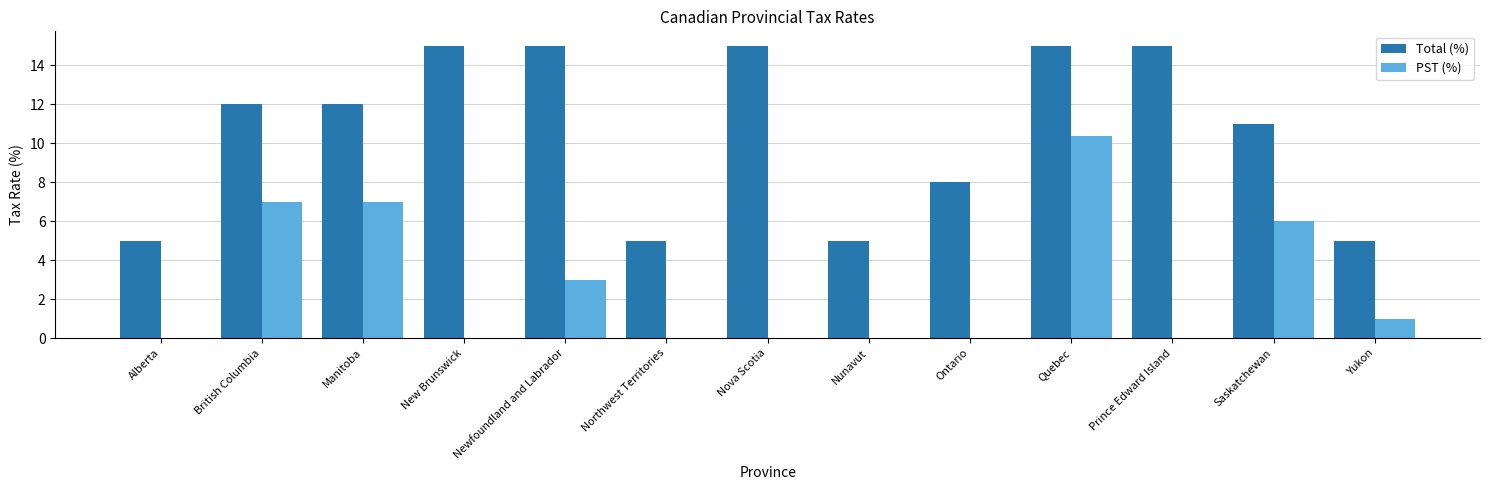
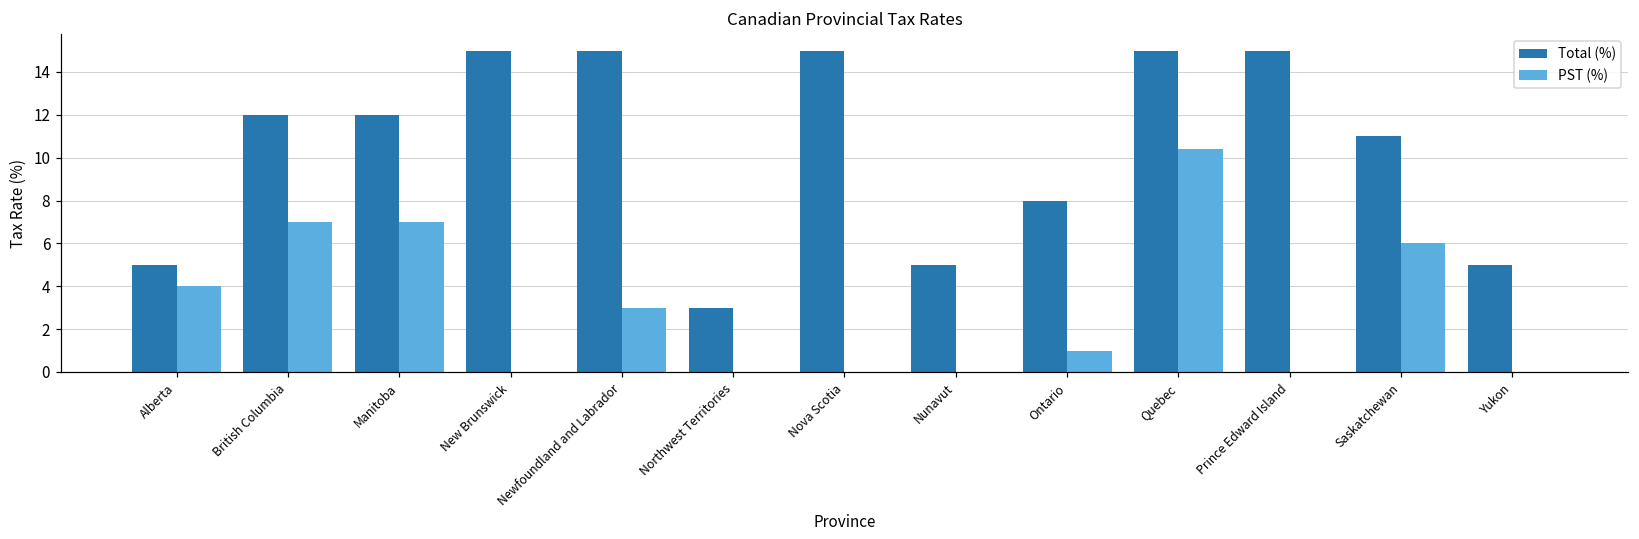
PST (%), Alberta: 0 -> 4
Total (%), Northwest Territories: 5 -> 3
PST (%), Ontario: 0 -> 1
PST (%), Yukon: 1 -> 0
